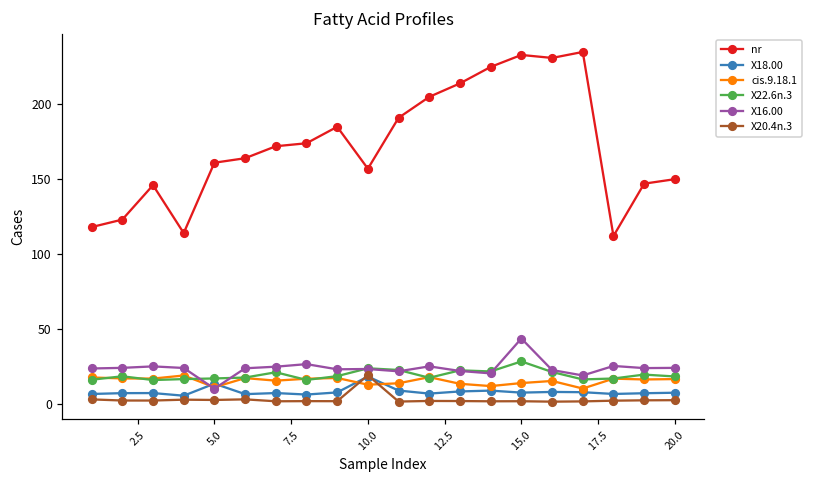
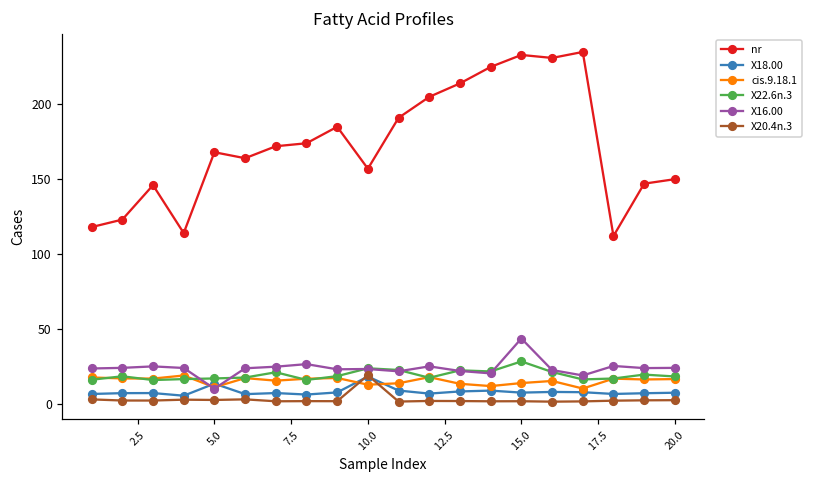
nr, 5.0: 161 -> 168
